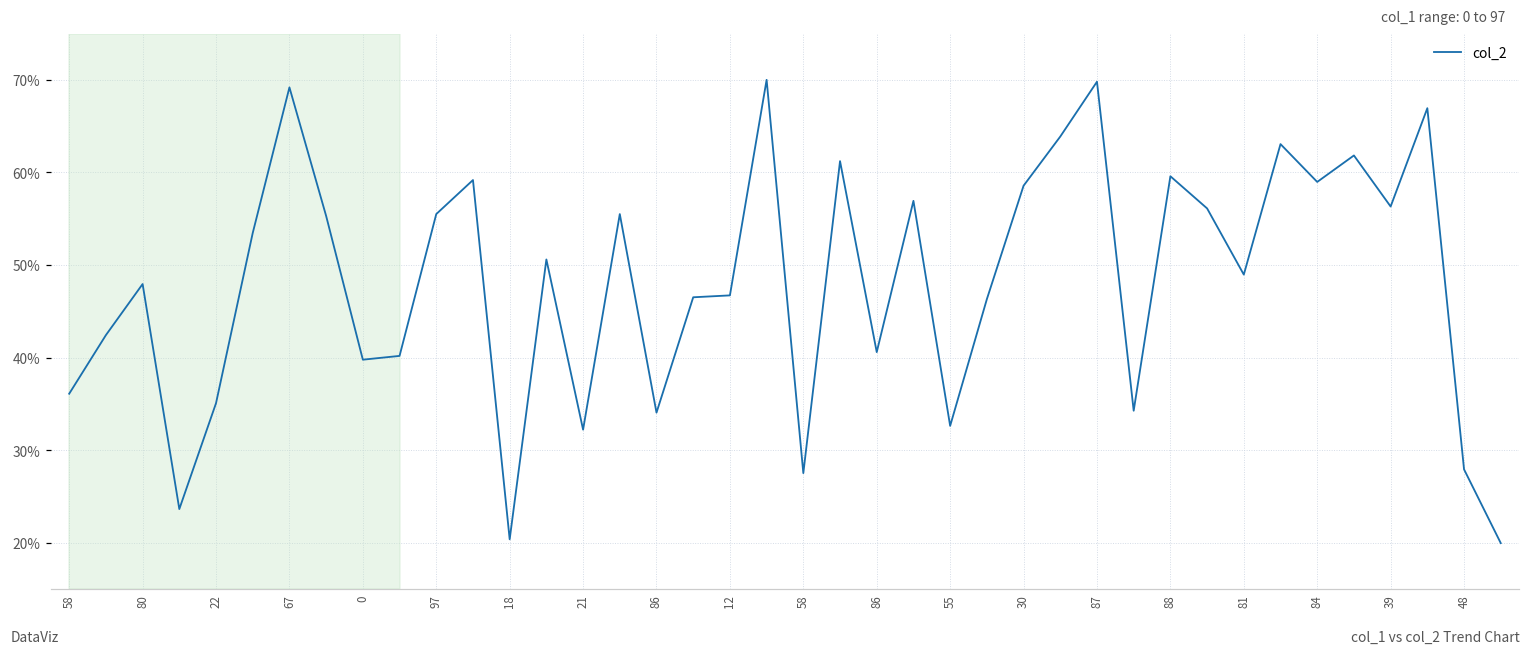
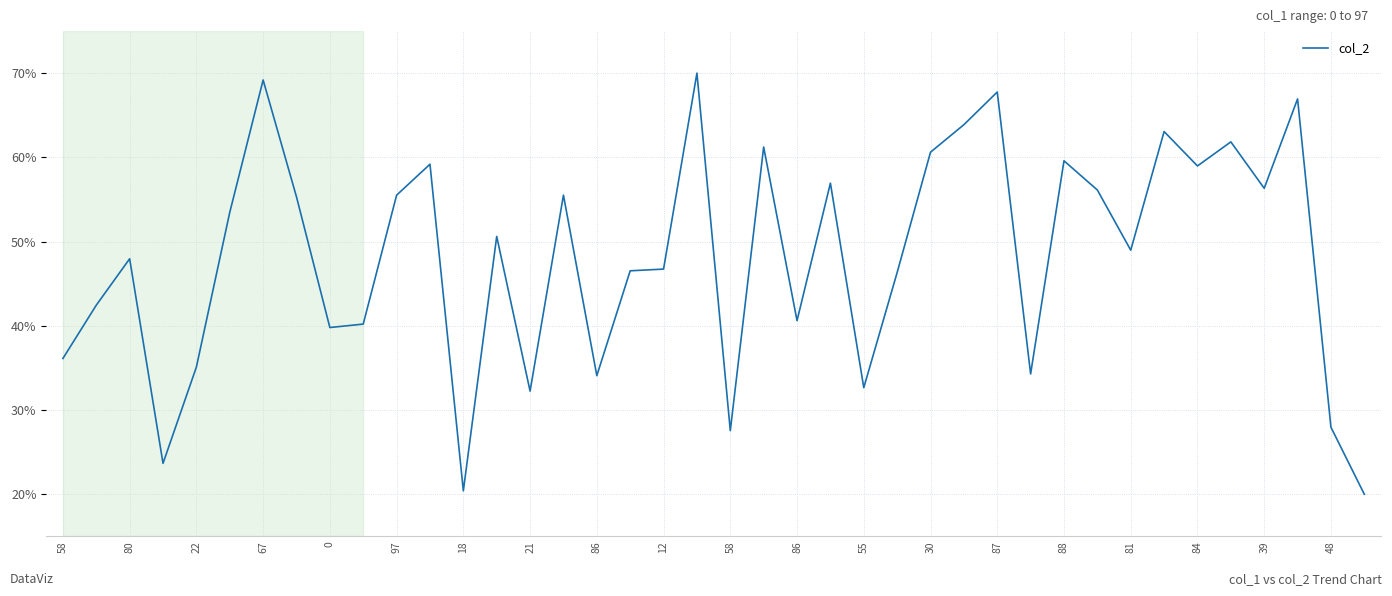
30: 59% -> 61%
87: 70% -> 68%
